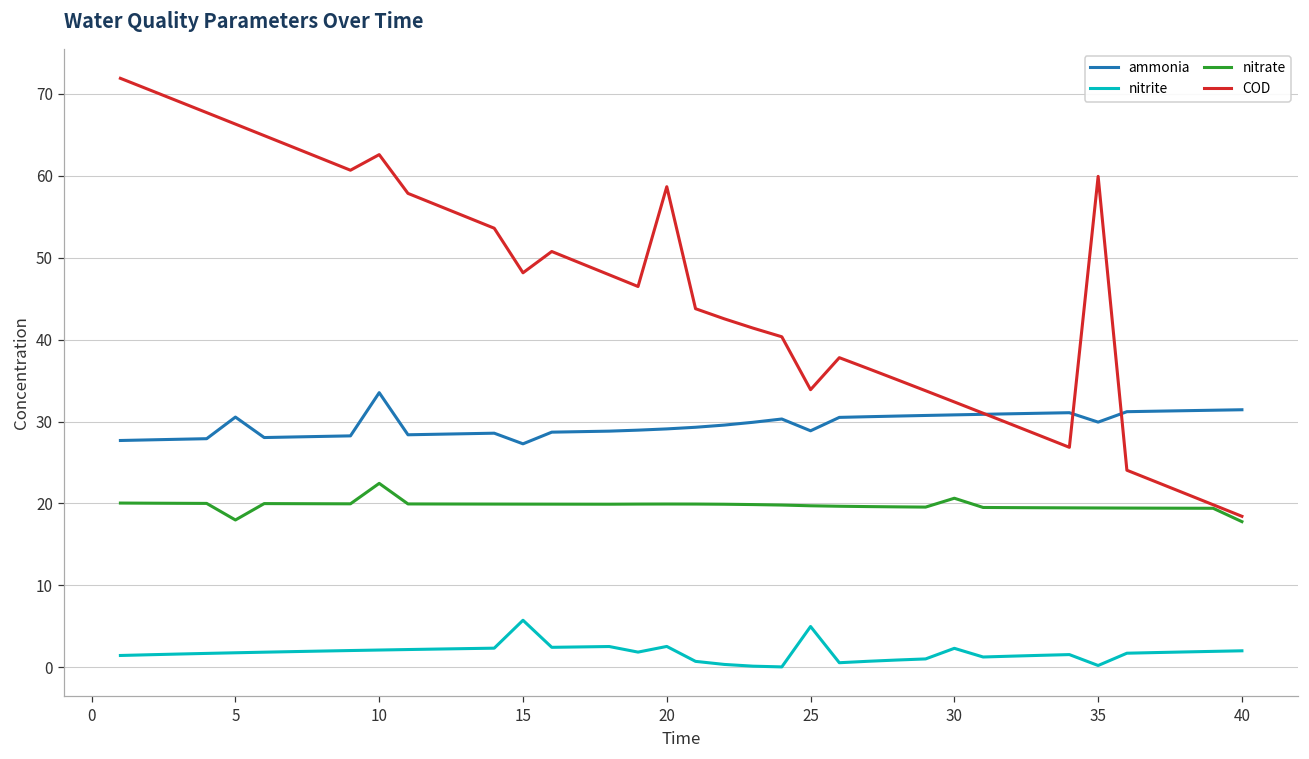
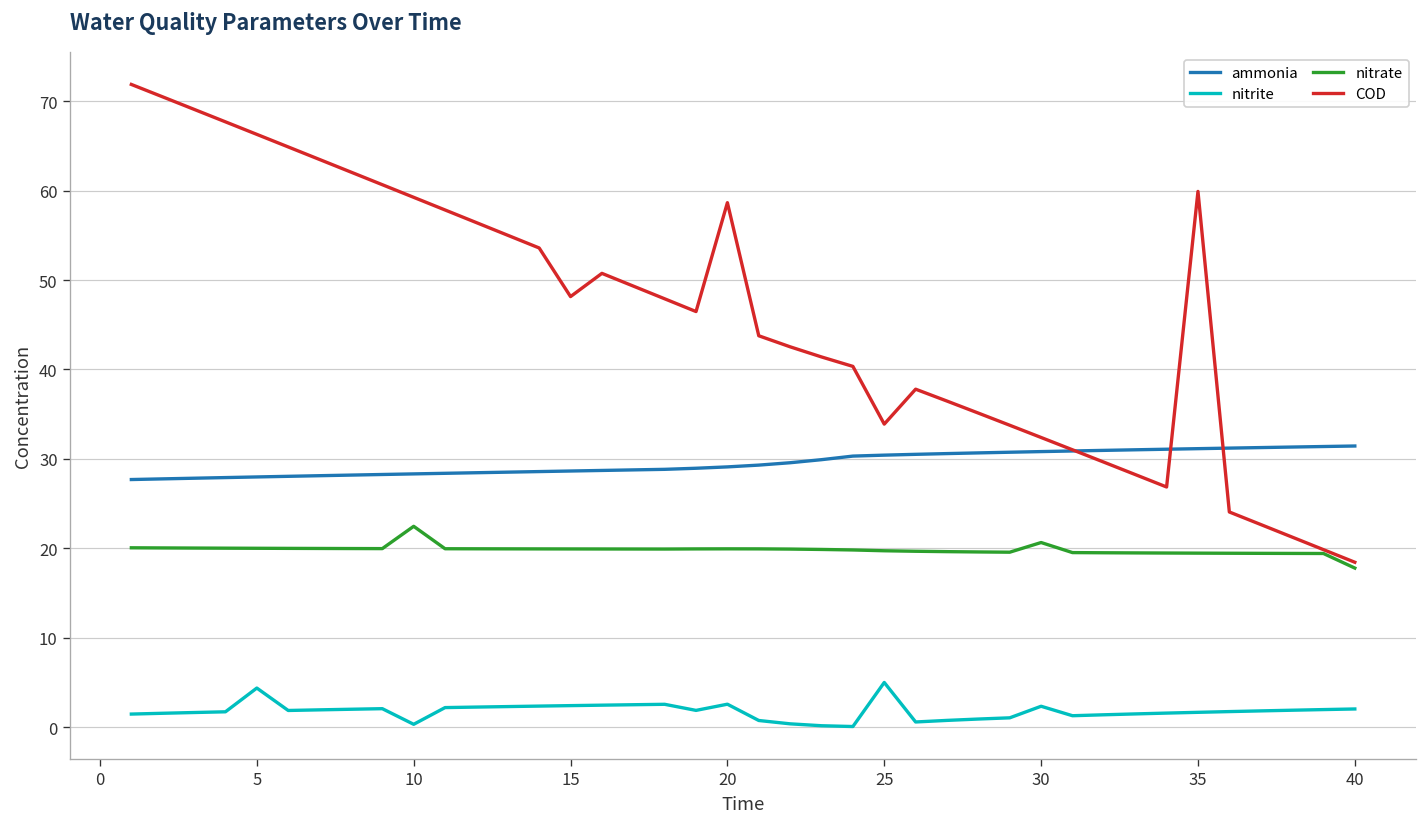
ammonia, 5: 31 -> 28
nitrite, 5: 2 -> 4
nitrate, 5: 18 -> 20
ammonia, 10: 34 -> 28
nitrite, 10: 2 -> 0
COD, 10: 63 -> 59
ammonia, 15: 27 -> 29
nitrite, 15: 6 -> 2
ammonia, 25: 29 -> 30
ammonia, 35: 30 -> 31
nitrite, 35: 0 -> 2
